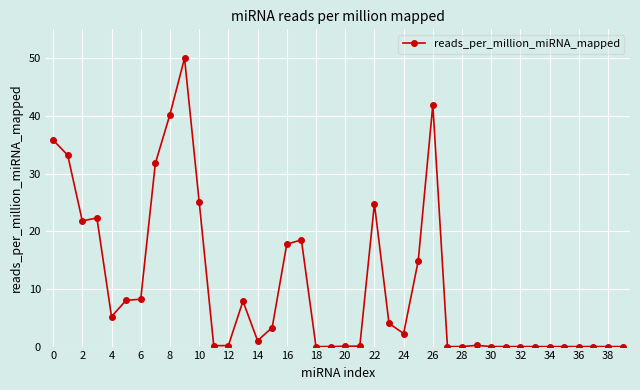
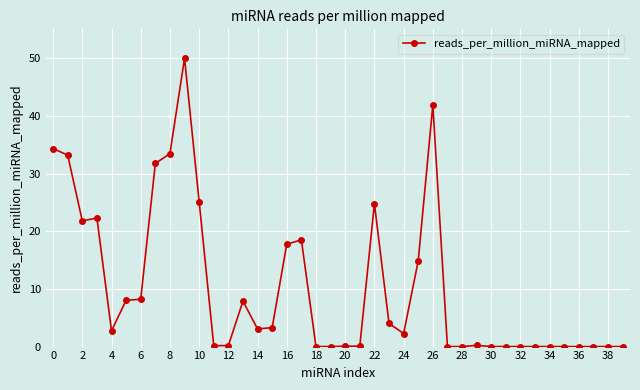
0: 36 -> 34
4: 5 -> 3
8: 40 -> 33
14: 1 -> 3
